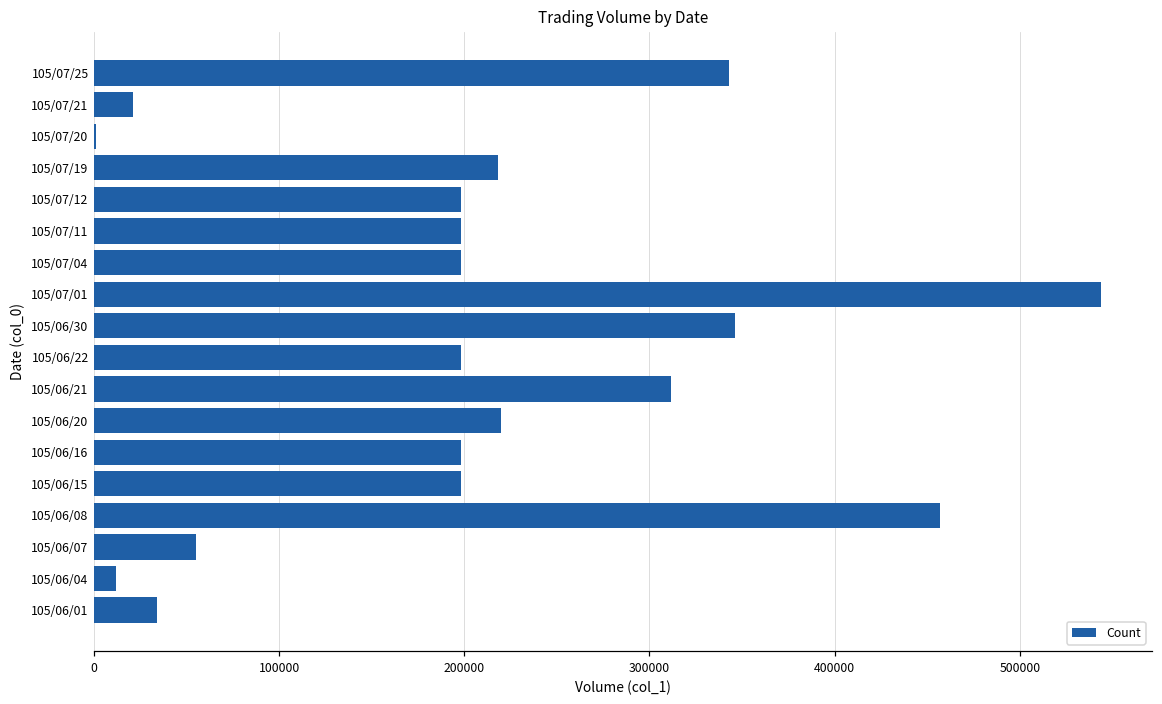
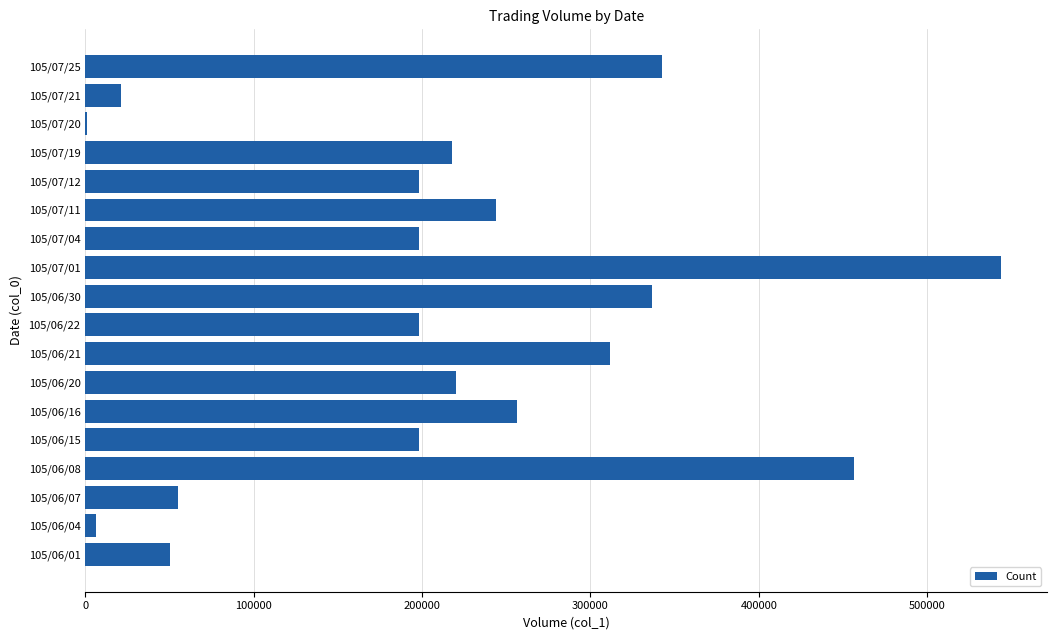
105/07/11: 198000 -> 244000
105/06/30: 346000 -> 337000
105/06/16: 198000 -> 257000
105/06/04: 12000 -> 6000
105/06/01: 34000 -> 50000
